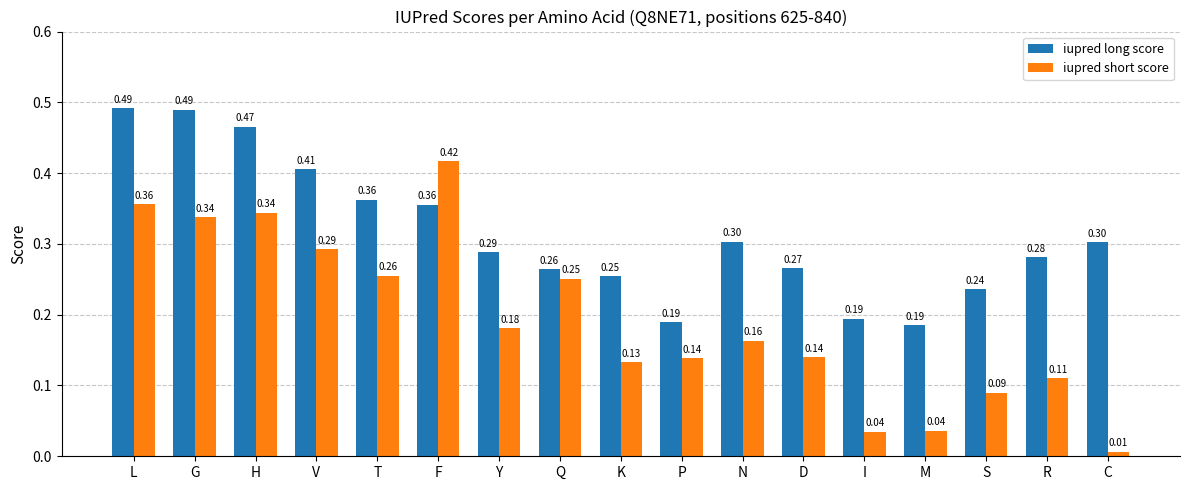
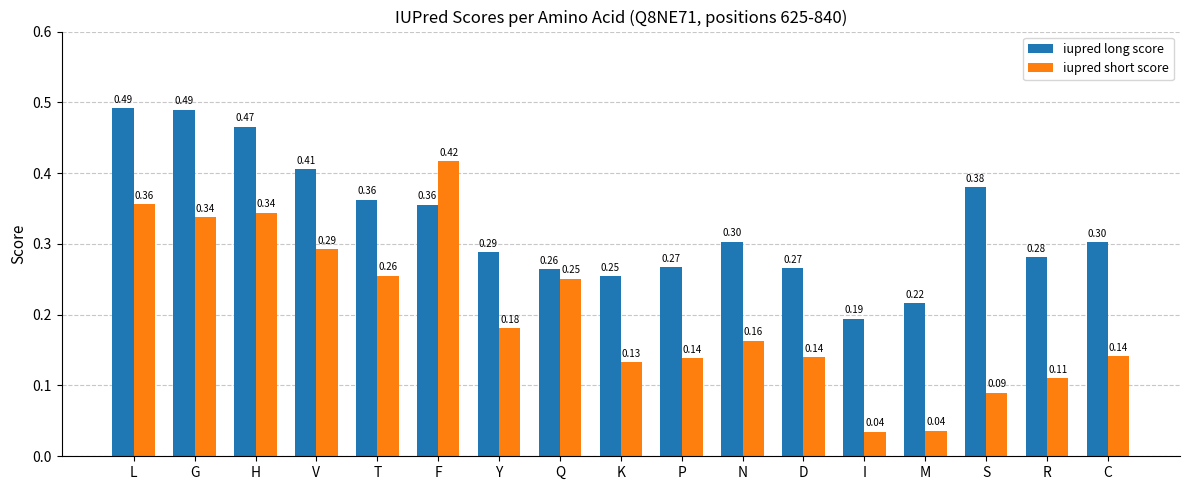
iupred long score, P: 0.19 -> 0.27
iupred long score, M: 0.19 -> 0.22
iupred long score, S: 0.24 -> 0.38
iupred short score, C: 0.01 -> 0.14
